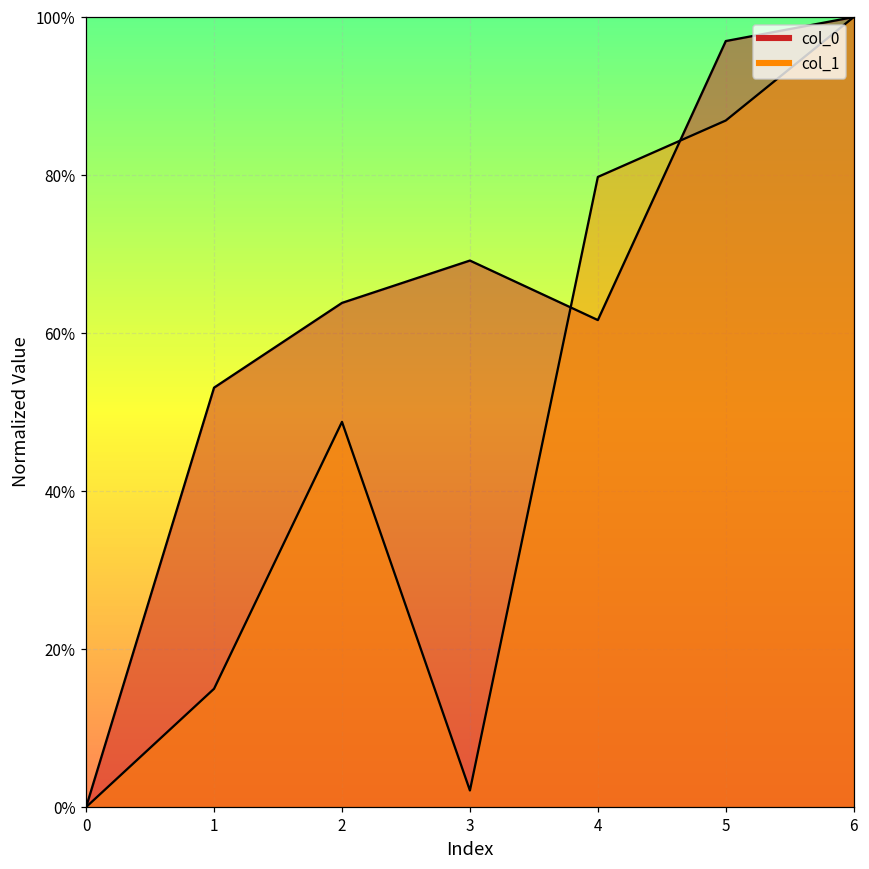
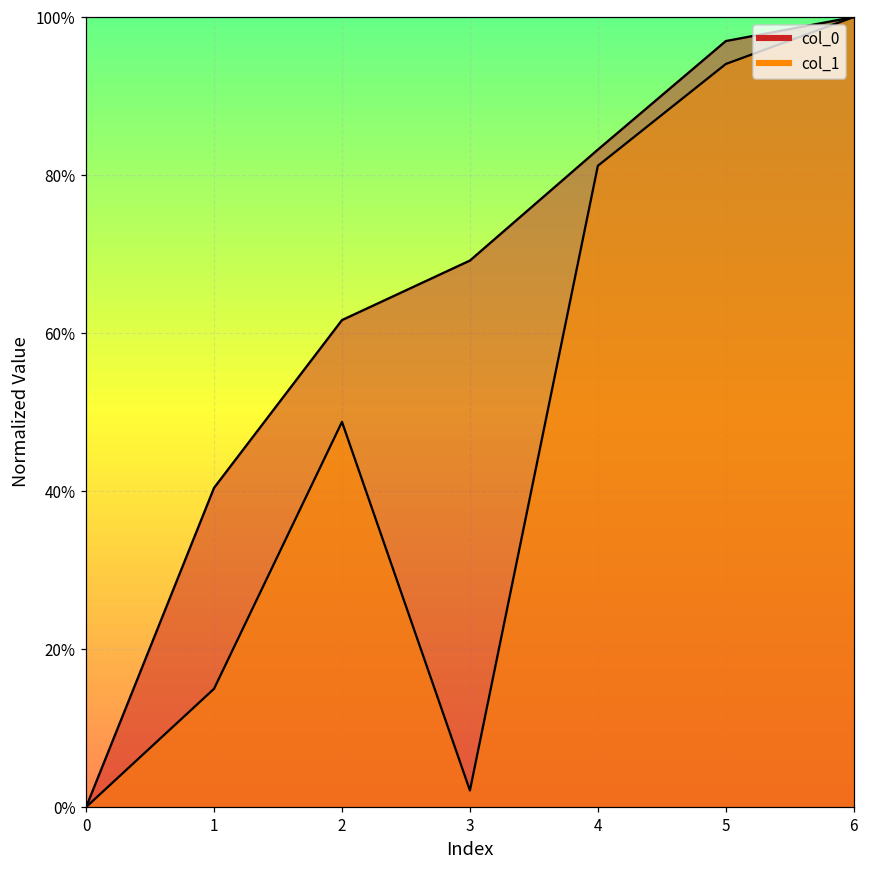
col_0, 1: 53% -> 40%
col_0, 2: 64% -> 62%
col_0, 4: 62% -> 83%
col_1, 4: 80% -> 81%
col_1, 5: 87% -> 94%
